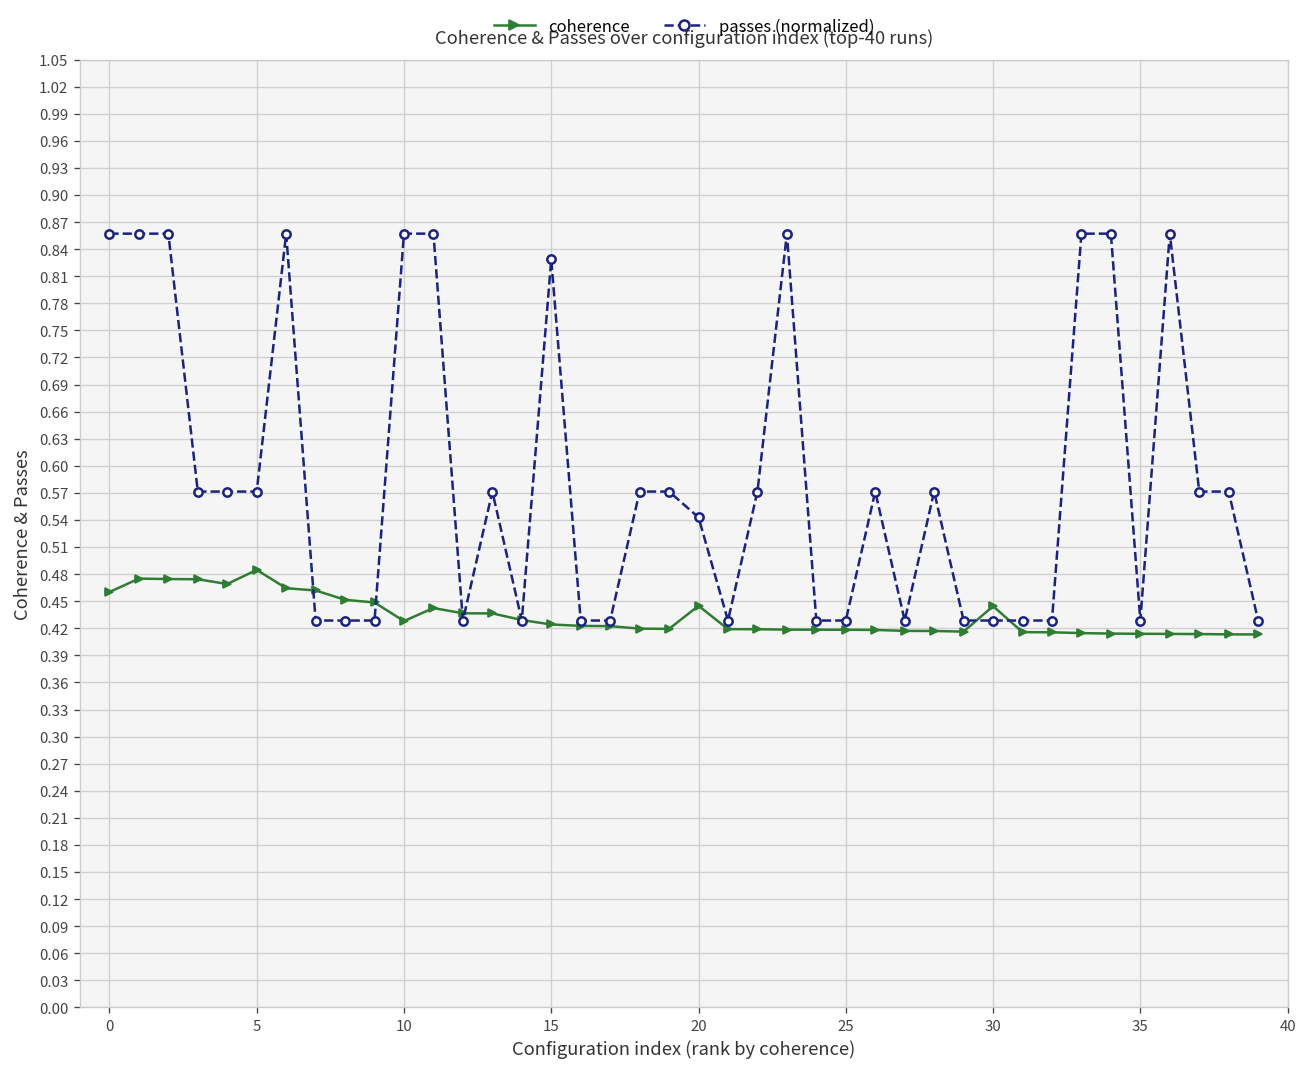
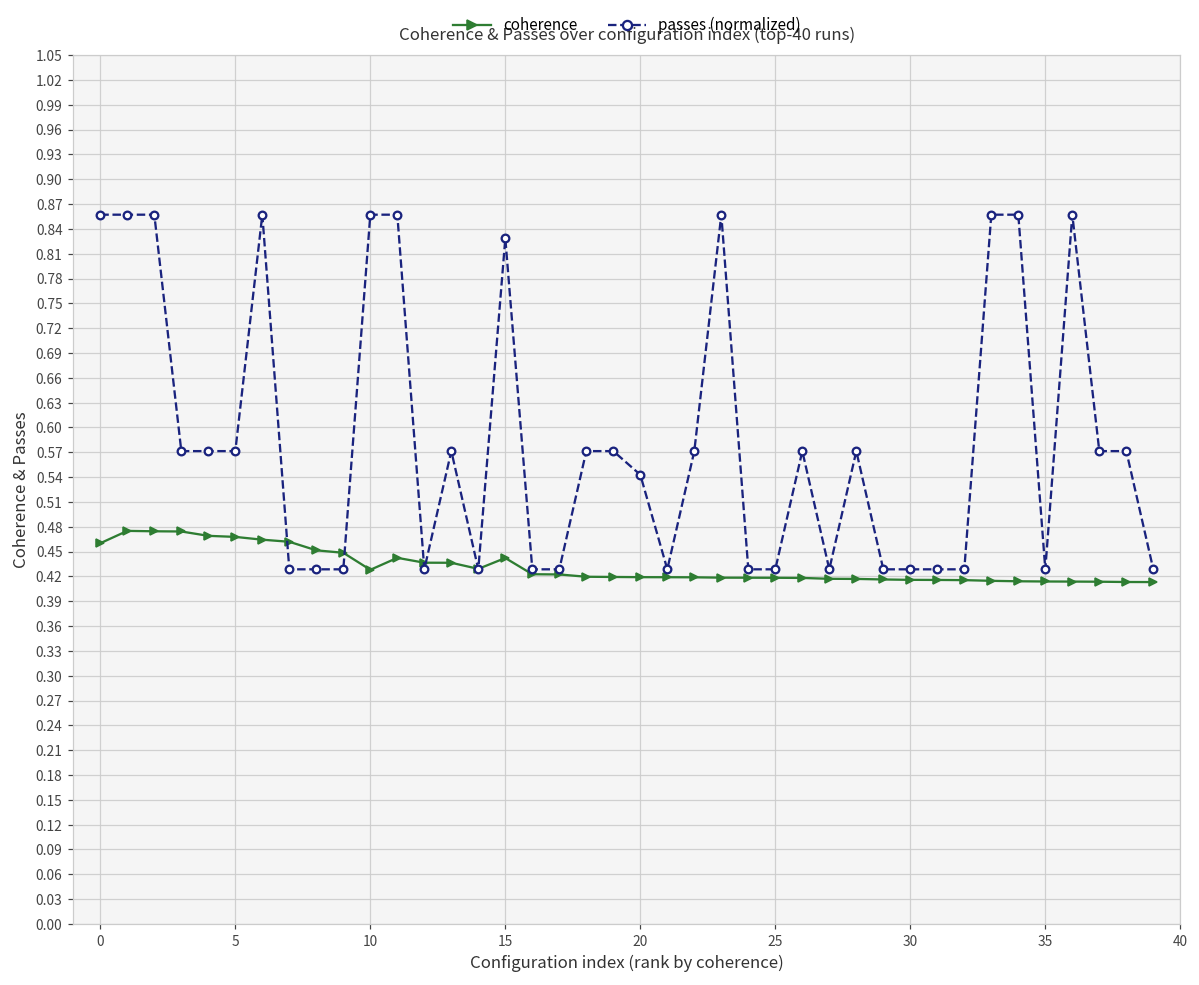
coherence, 5: 0.48 -> 0.47
coherence, 15: 0.42 -> 0.44
coherence, 20: 0.44 -> 0.42
coherence, 30: 0.44 -> 0.42
